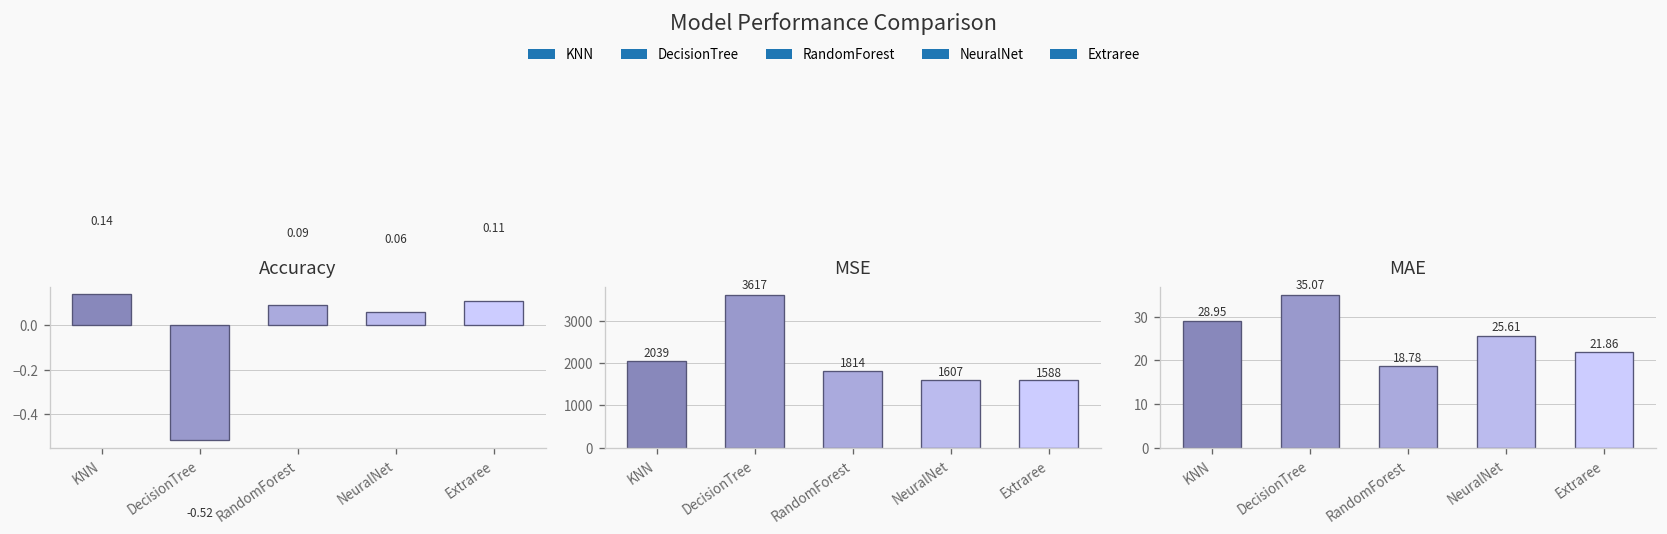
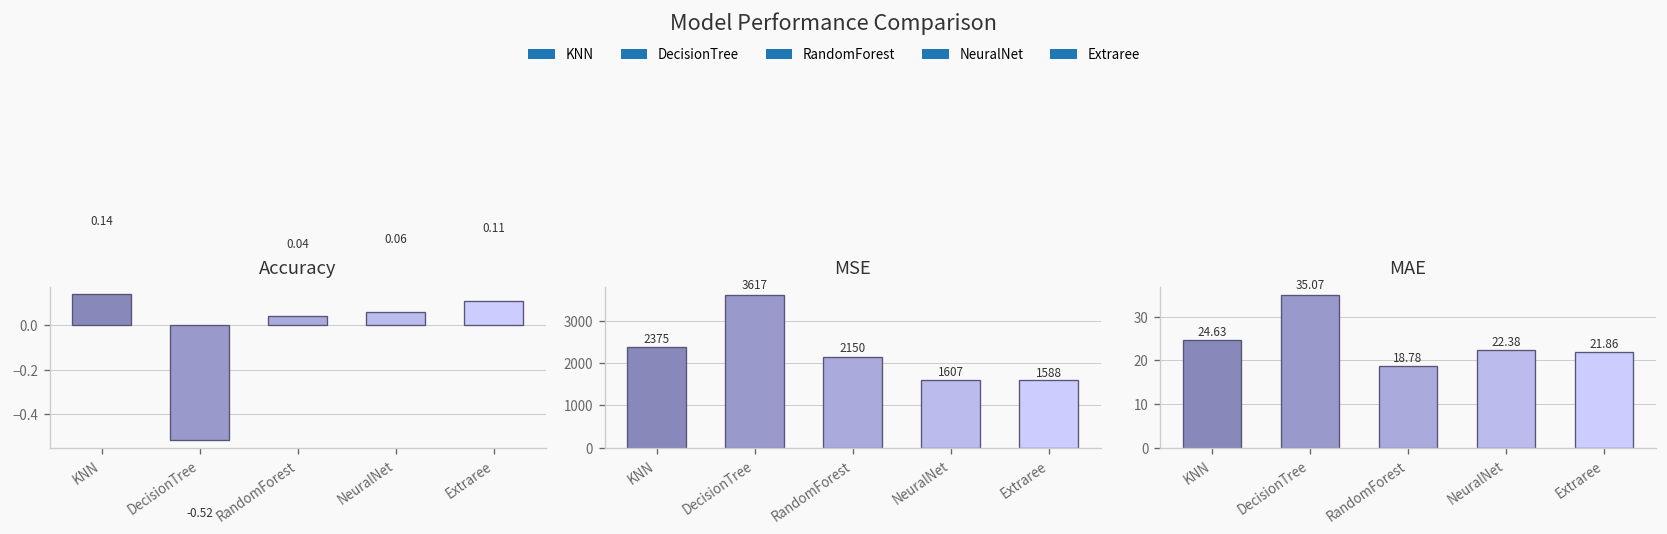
Accuracy, RandomForest: 0.09 -> 0.04
MSE, KNN: 2039 -> 2375
MSE, RandomForest: 1814 -> 2150
MAE, KNN: 28.95 -> 24.63
MAE, NeuralNet: 25.61 -> 22.38
